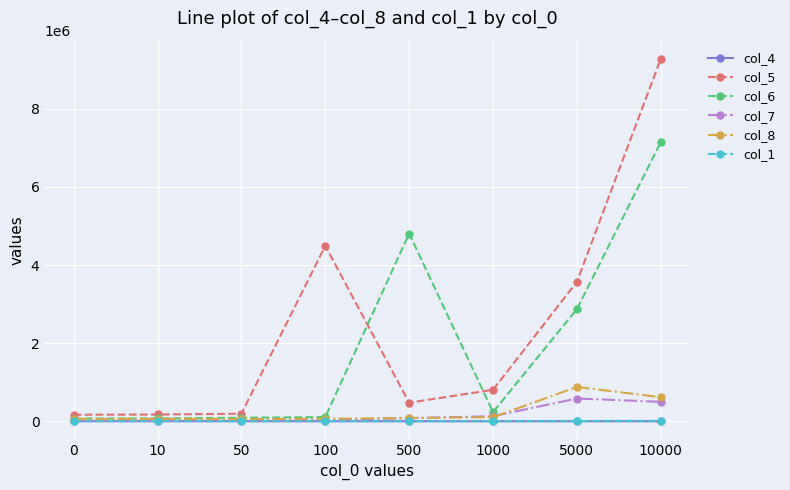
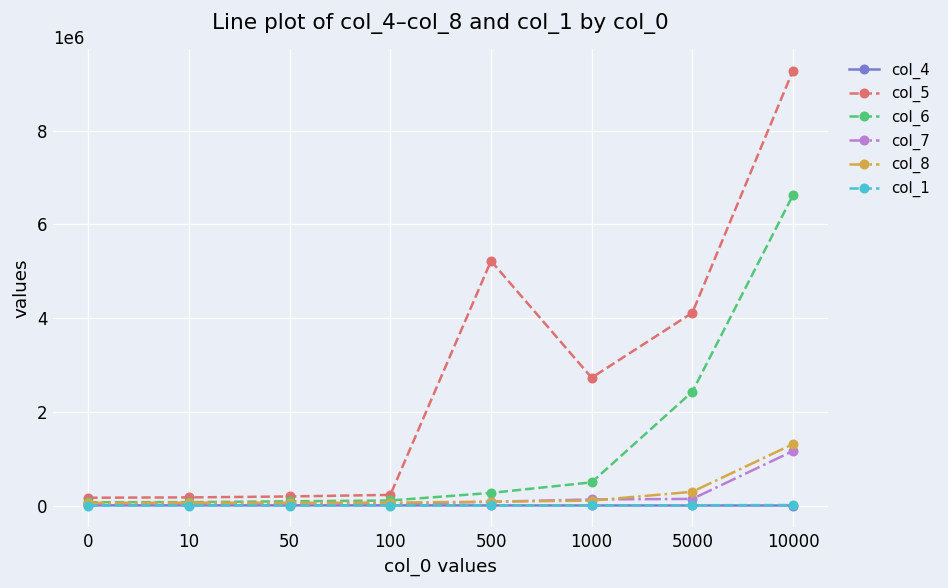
col_5, 100: 4500000 -> 200000
col_5, 500: 500000 -> 5200000
col_6, 500: 4800000 -> 300000
col_5, 1000: 800000 -> 2700000
col_6, 1000: 200000 -> 500000
col_5, 5000: 3600000 -> 4100000
col_6, 5000: 2900000 -> 2400000
col_7, 5000: 600000 -> 100000
col_8, 5000: 900000 -> 300000
col_6, 10000: 7100000 -> 6600000
col_7, 10000: 500000 -> 1200000
col_8, 10000: 600000 -> 1300000
